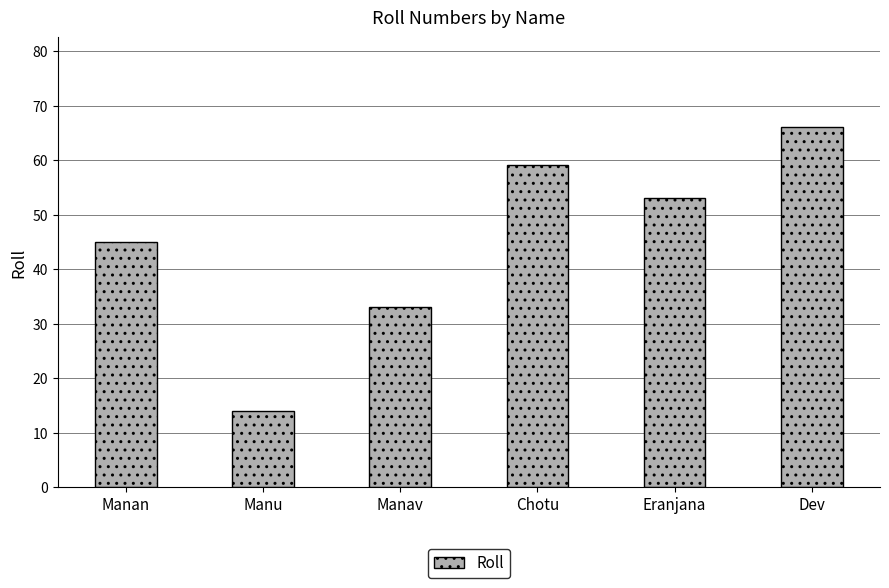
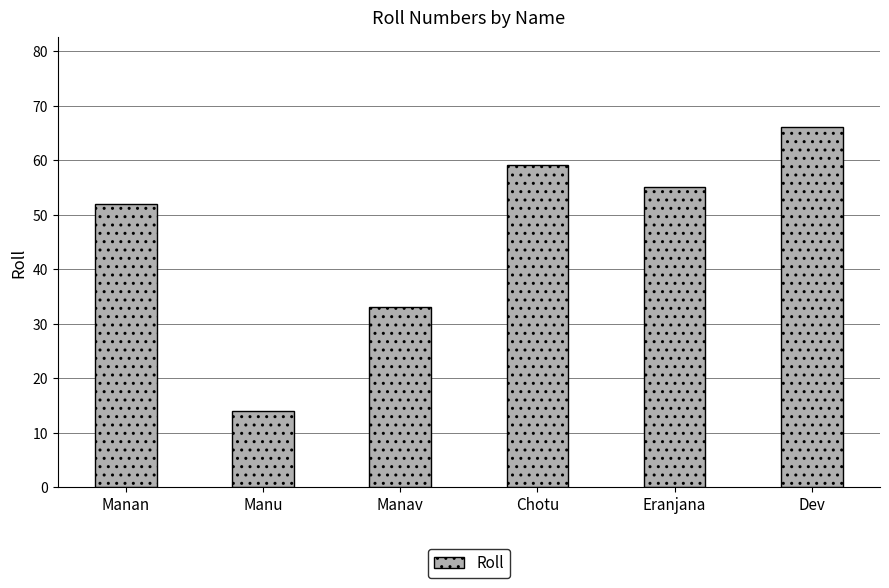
Manan: 45 -> 52
Eranjana: 53 -> 55
